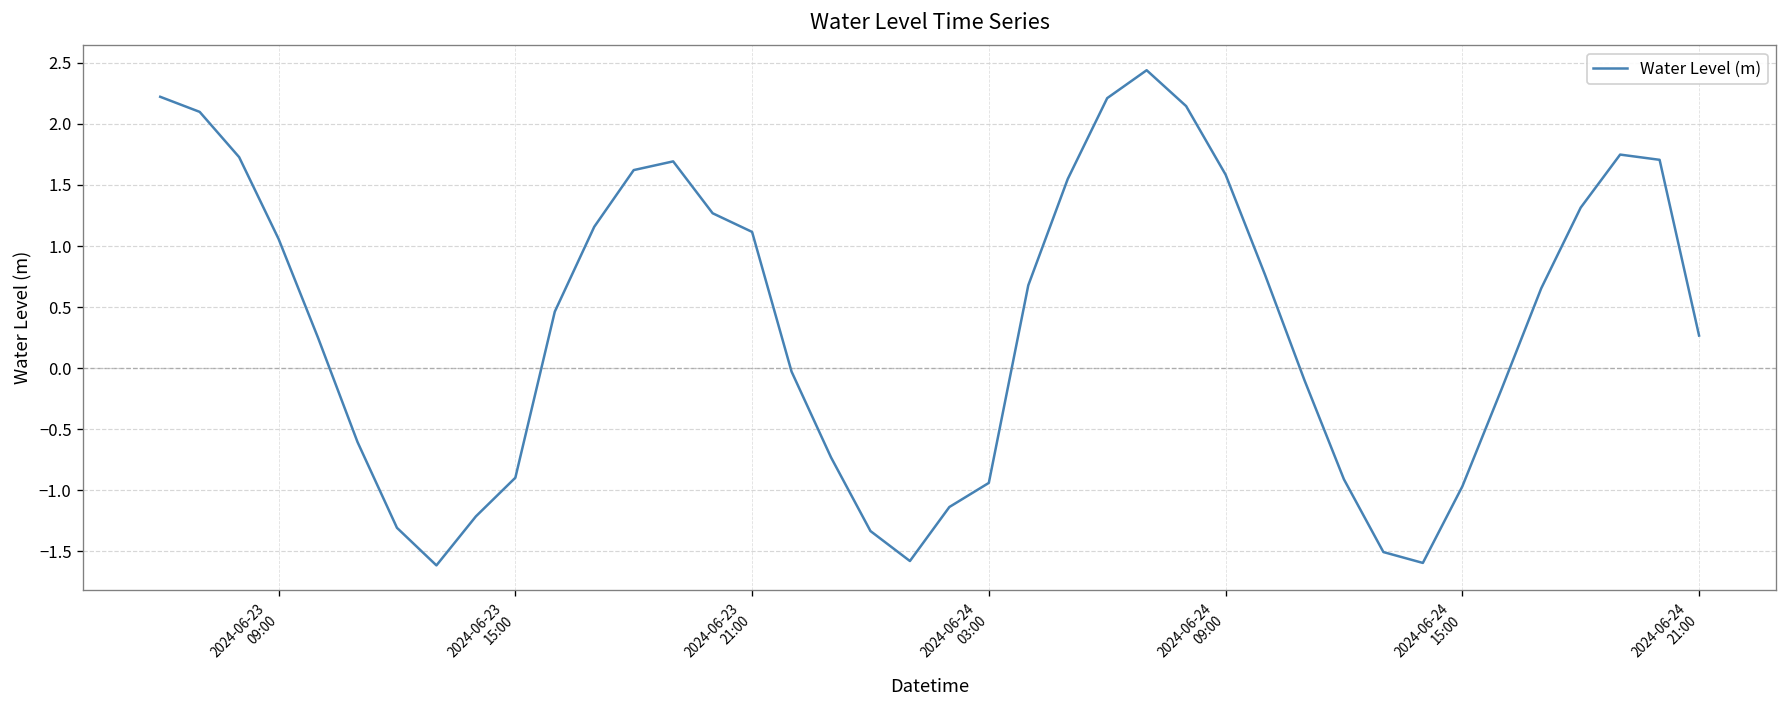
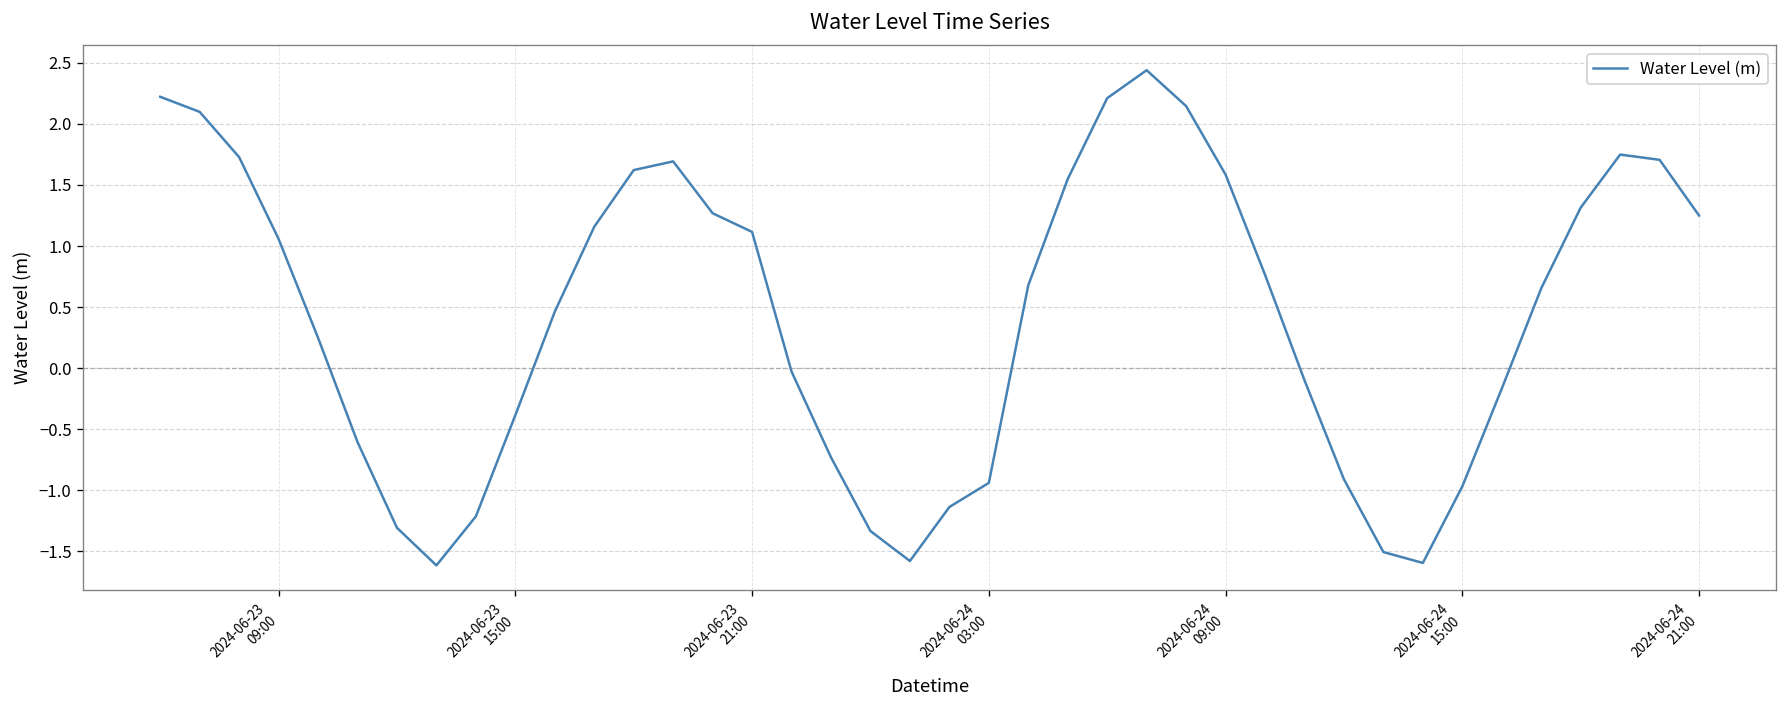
2024-06-23 15:00: -0.90 -> -0.38
2024-06-24 21:00: 0.27 -> 1.25
